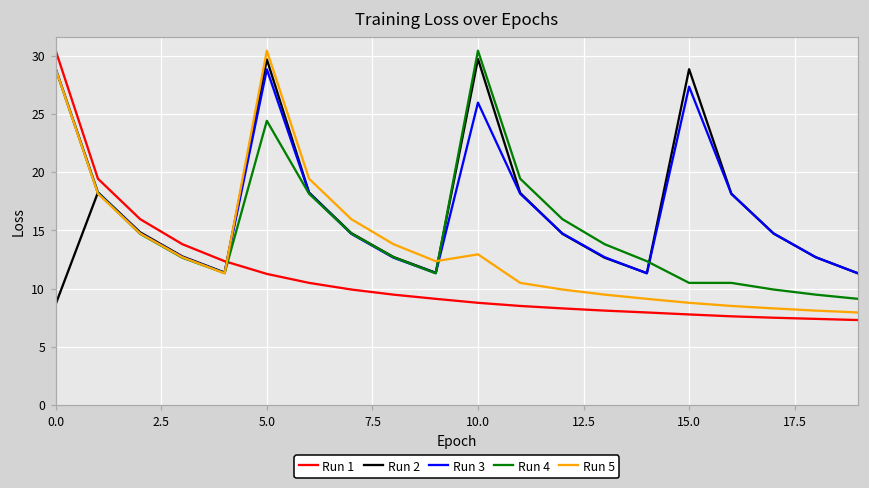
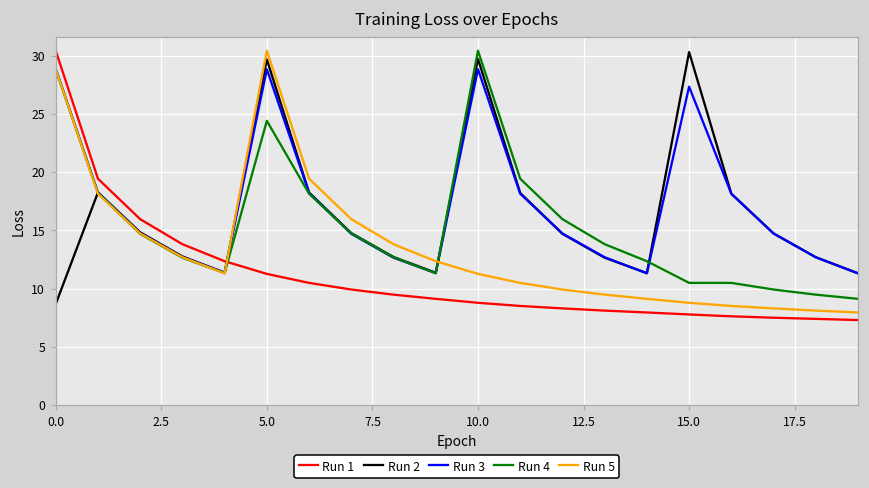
Run 3, 10.0: 26.0 -> 28.8
Run 5, 10.0: 12.9 -> 11.3
Run 2, 15.0: 28.8 -> 30.3
